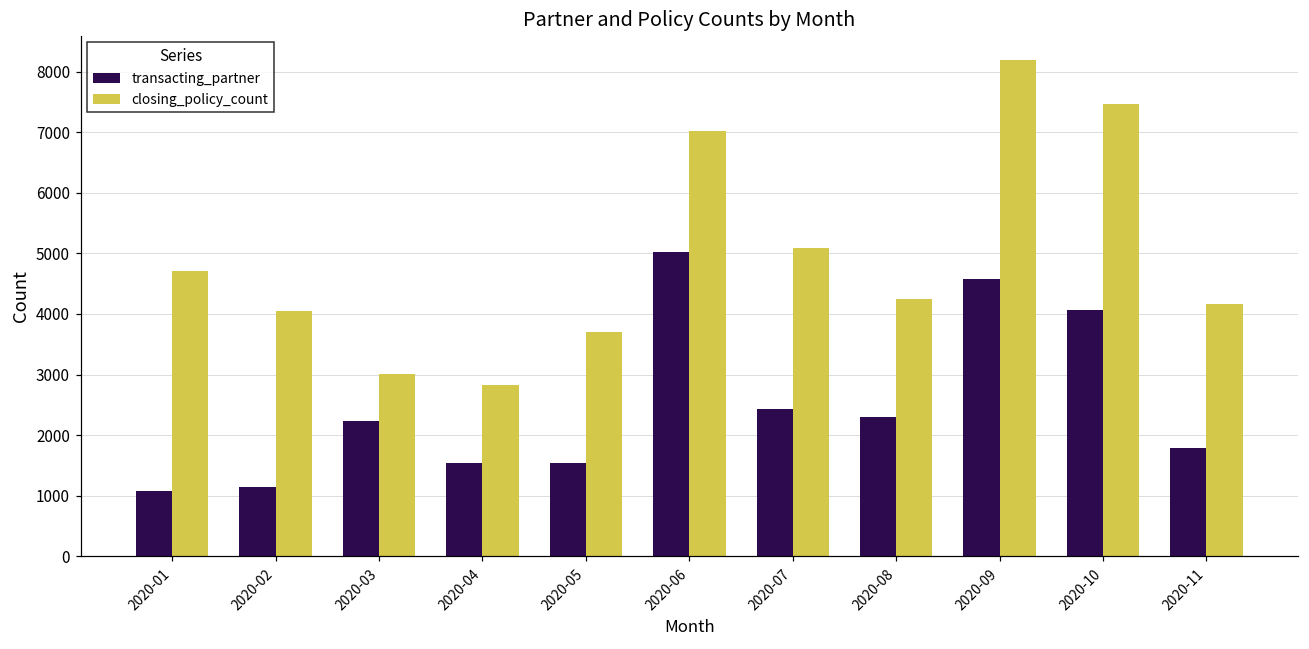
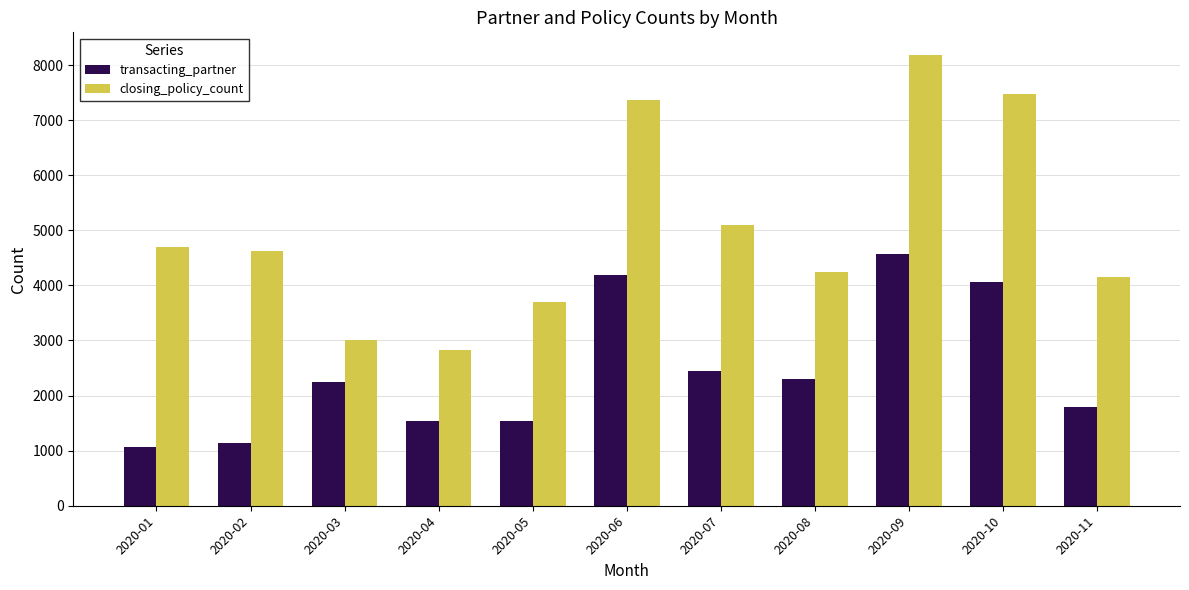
closing_policy_count, 2020-02: 4100 -> 4600
transacting_partner, 2020-06: 5000 -> 4200
closing_policy_count, 2020-06: 7000 -> 7400
